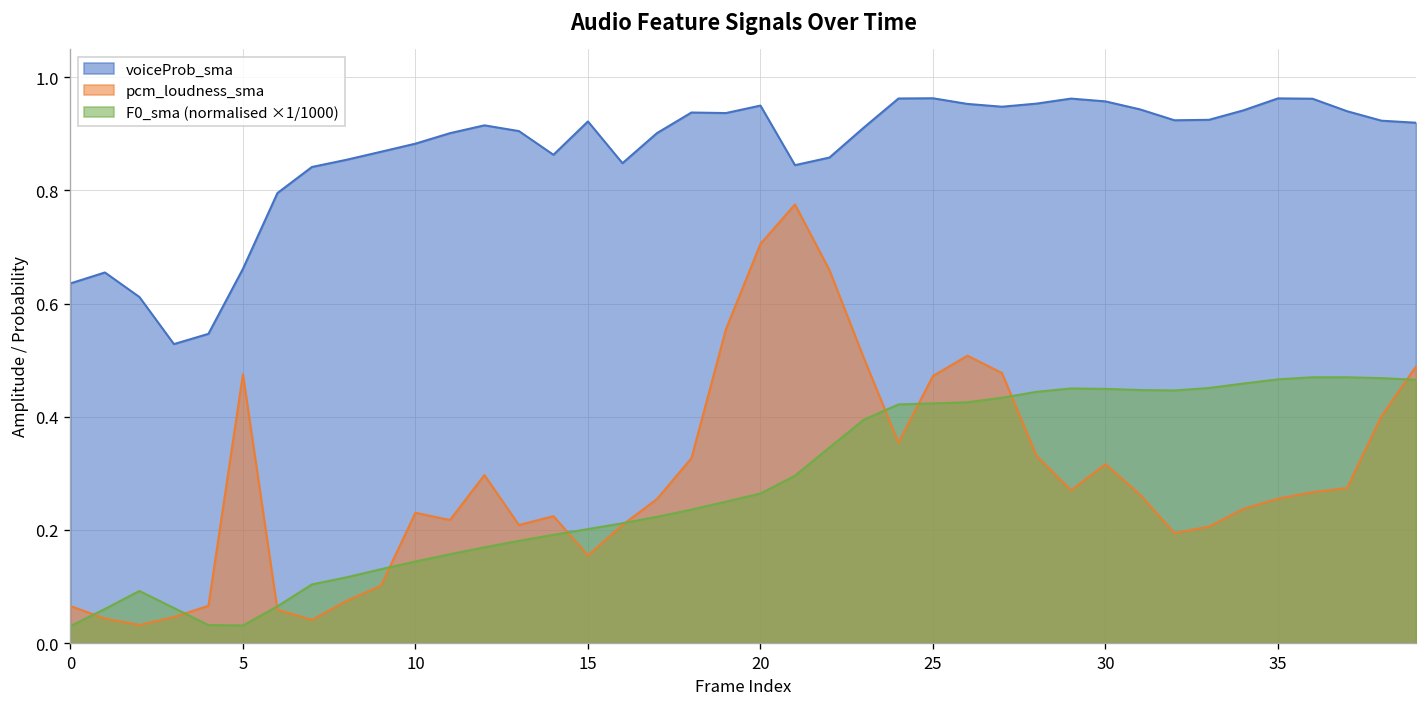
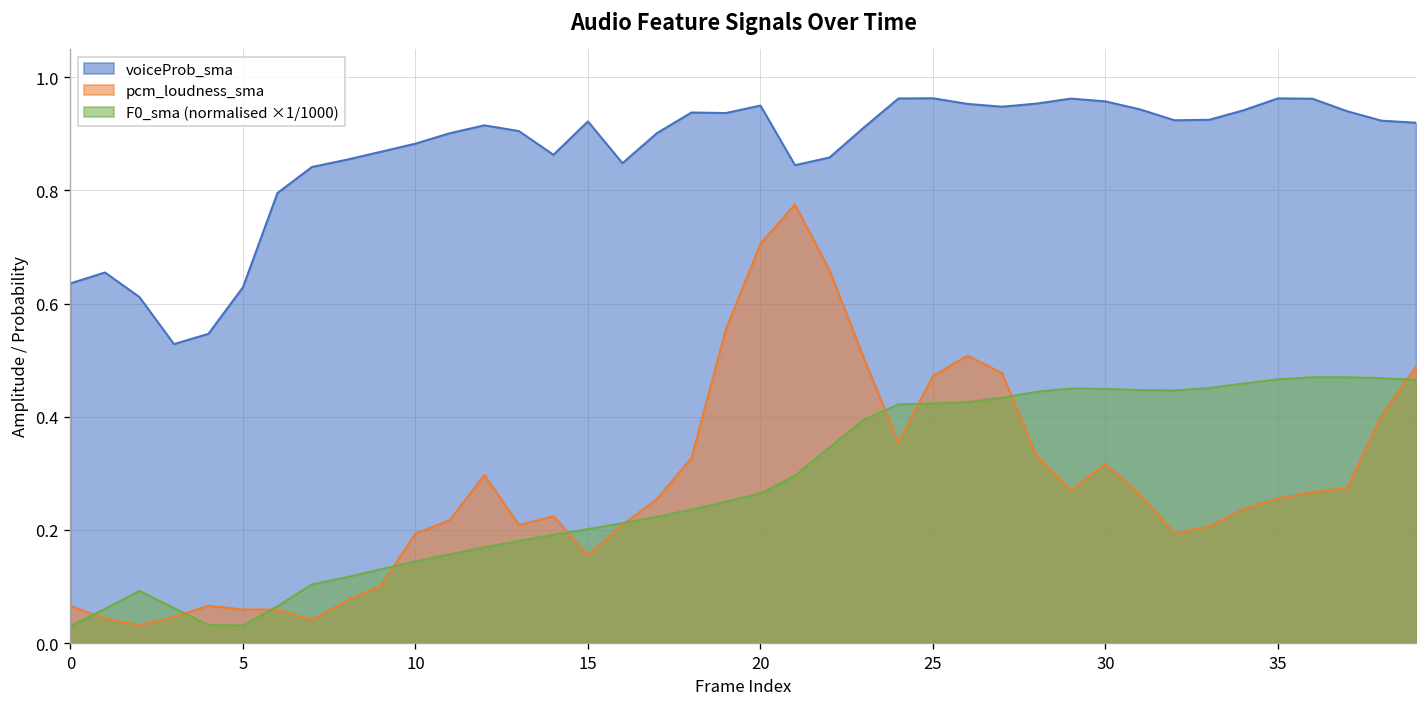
voiceProb_sma, 5: 0.66 -> 0.63
pcm_loudness_sma, 5: 0.48 -> 0.06
pcm_loudness_sma, 10: 0.23 -> 0.19
